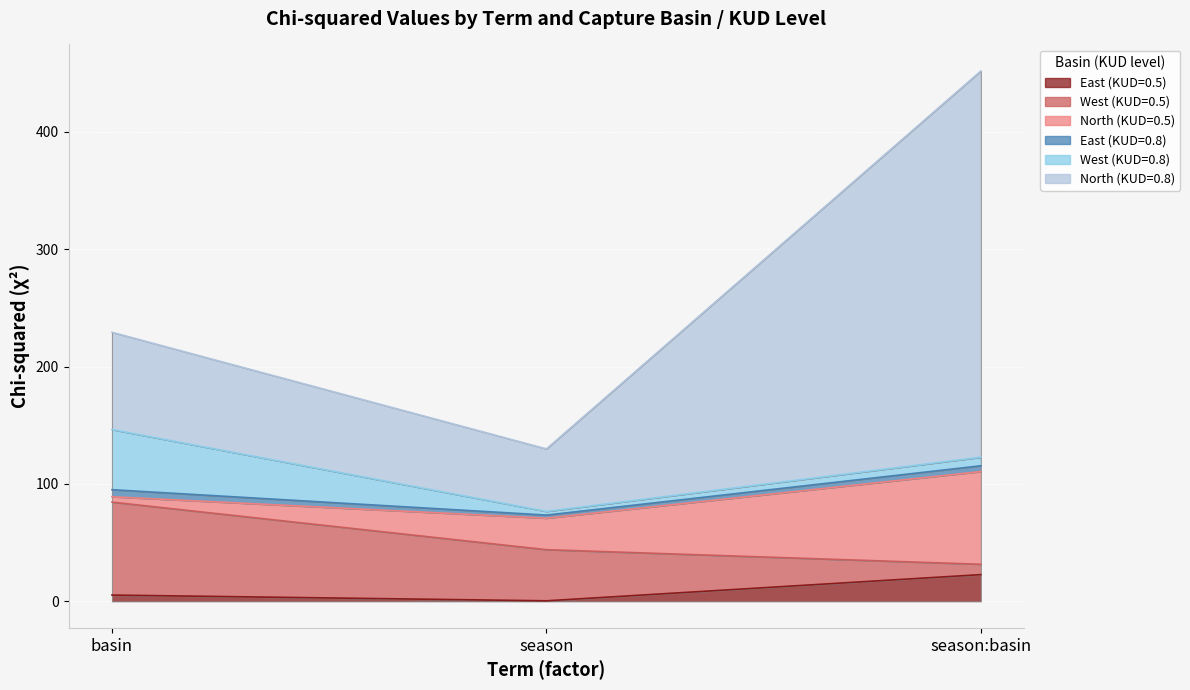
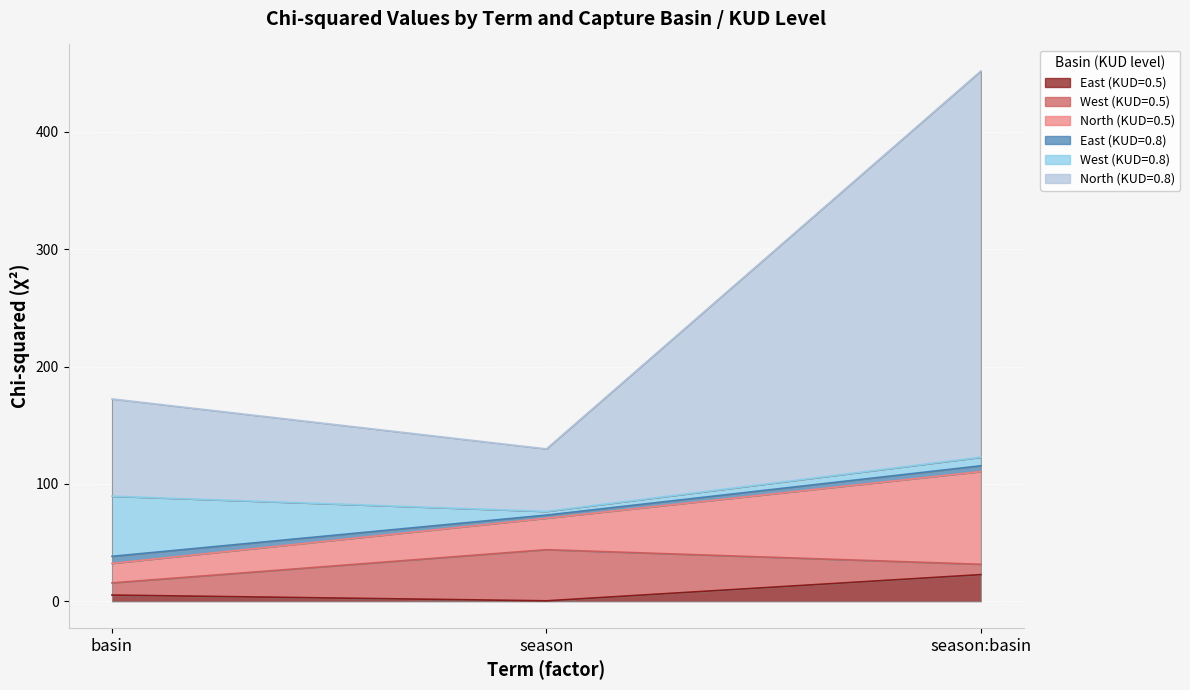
West (KUD=0.5), basin: 79 -> 10
North (KUD=0.5), basin: 5 -> 17
